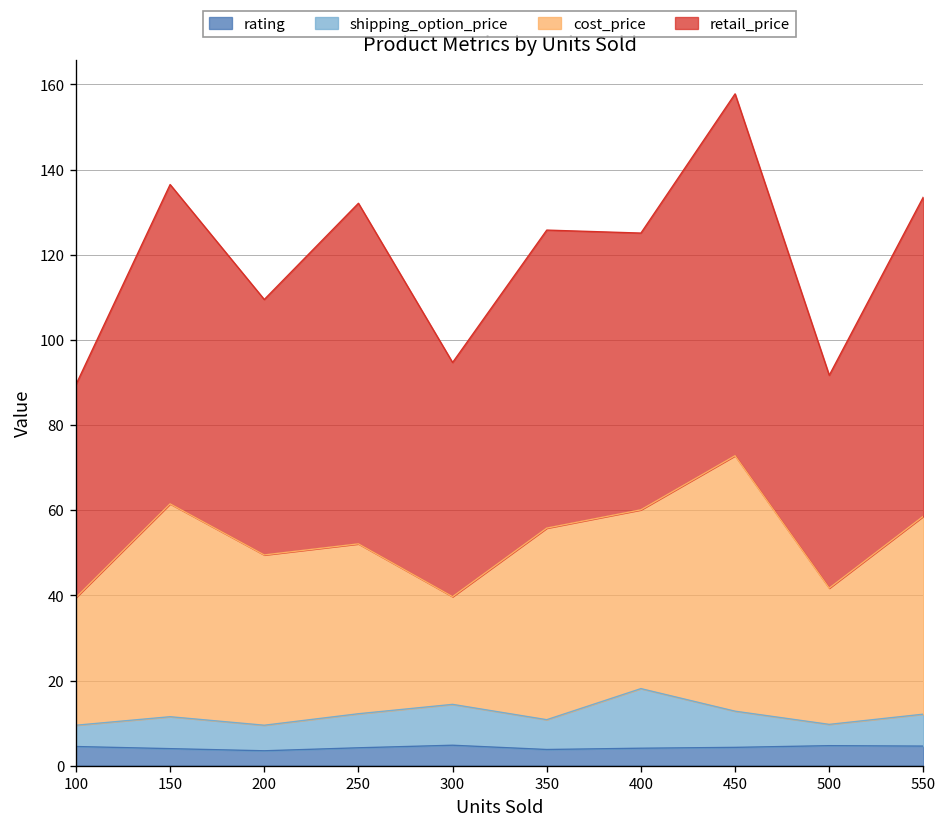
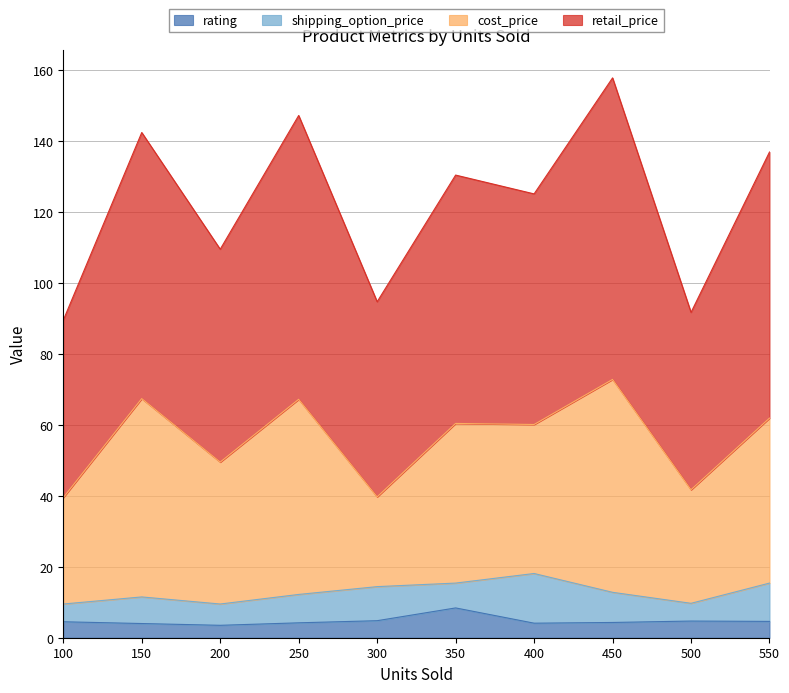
cost_price, 150: 50 -> 56
cost_price, 250: 40 -> 55
rating, 350: 4 -> 8
shipping_option_price, 550: 8 -> 11
